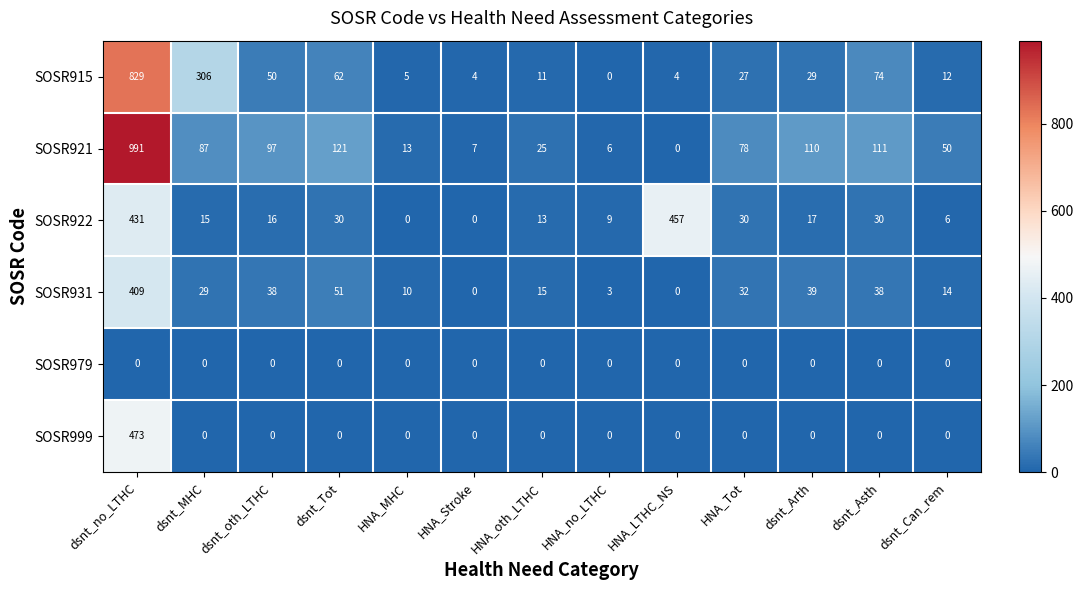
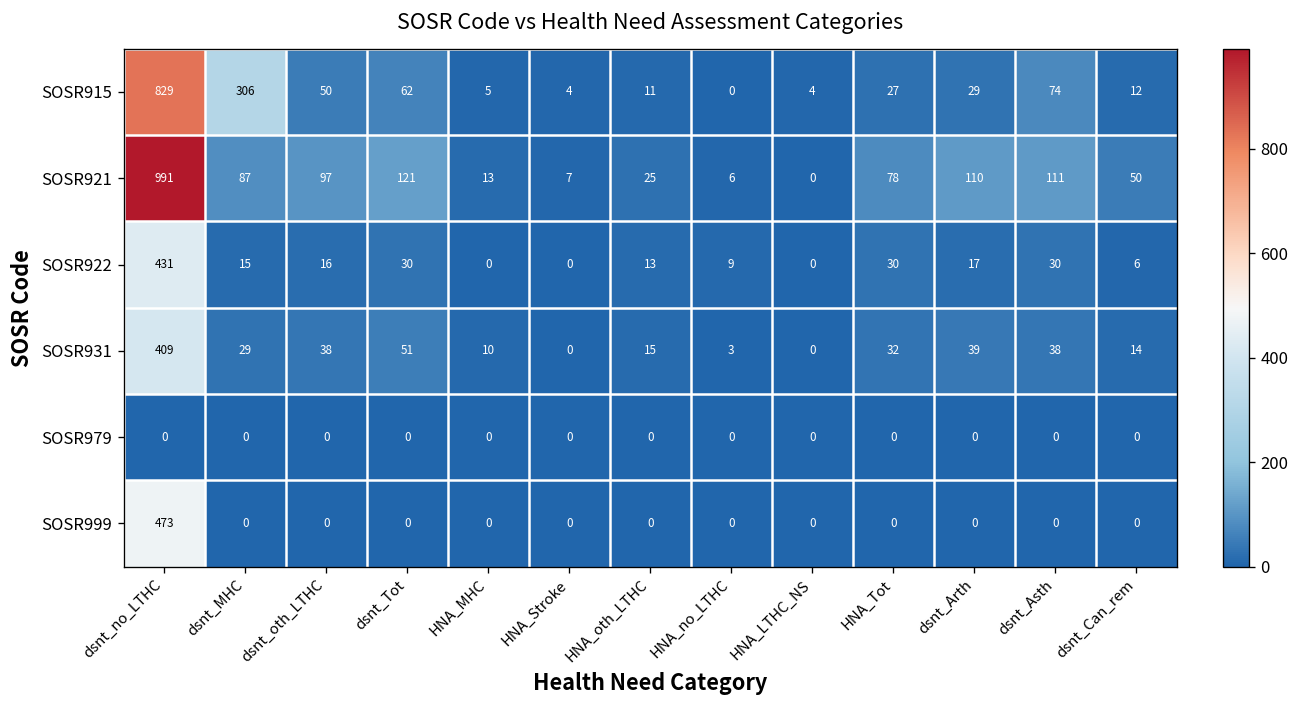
SOSR922, HNA_LTHC_NS: 457 -> 0
